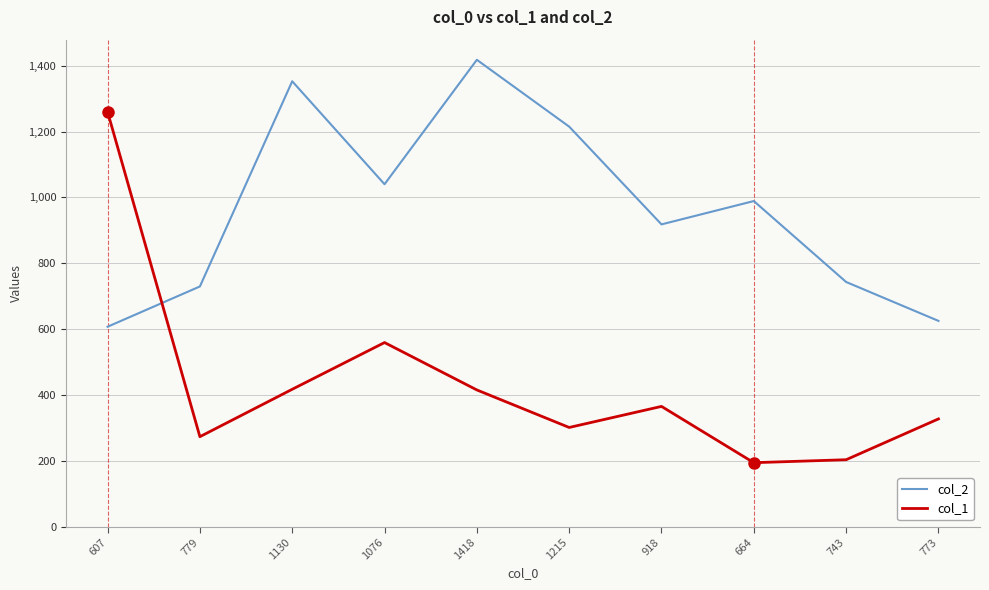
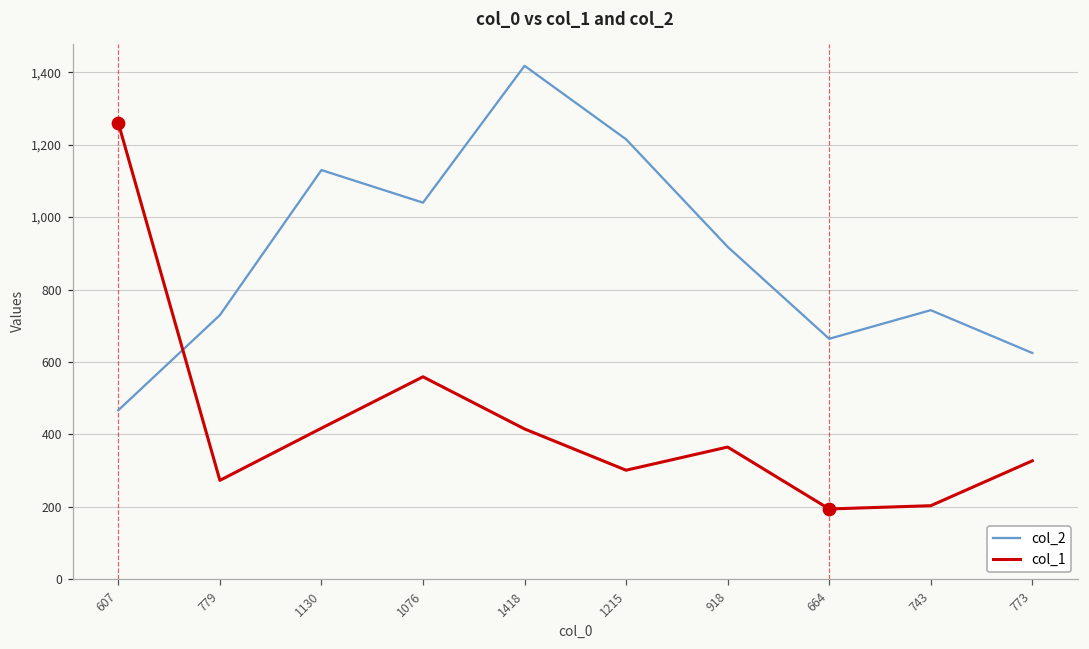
col_2, 607: 610 -> 470
col_2, 1130: 1,350 -> 1,130
col_2, 664: 990 -> 660
